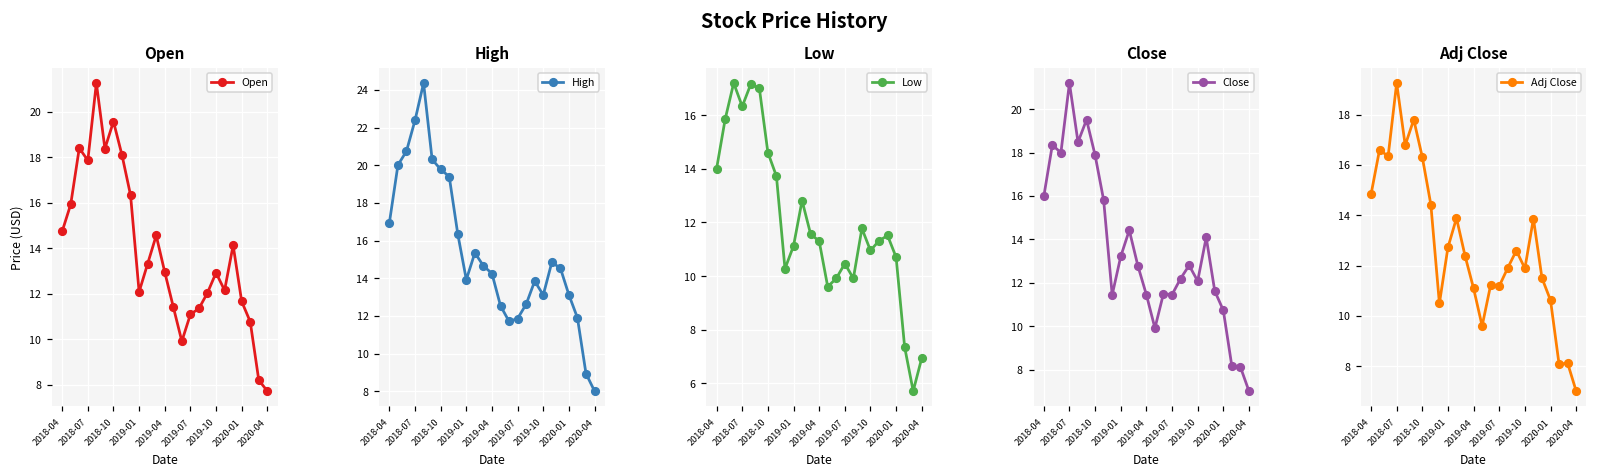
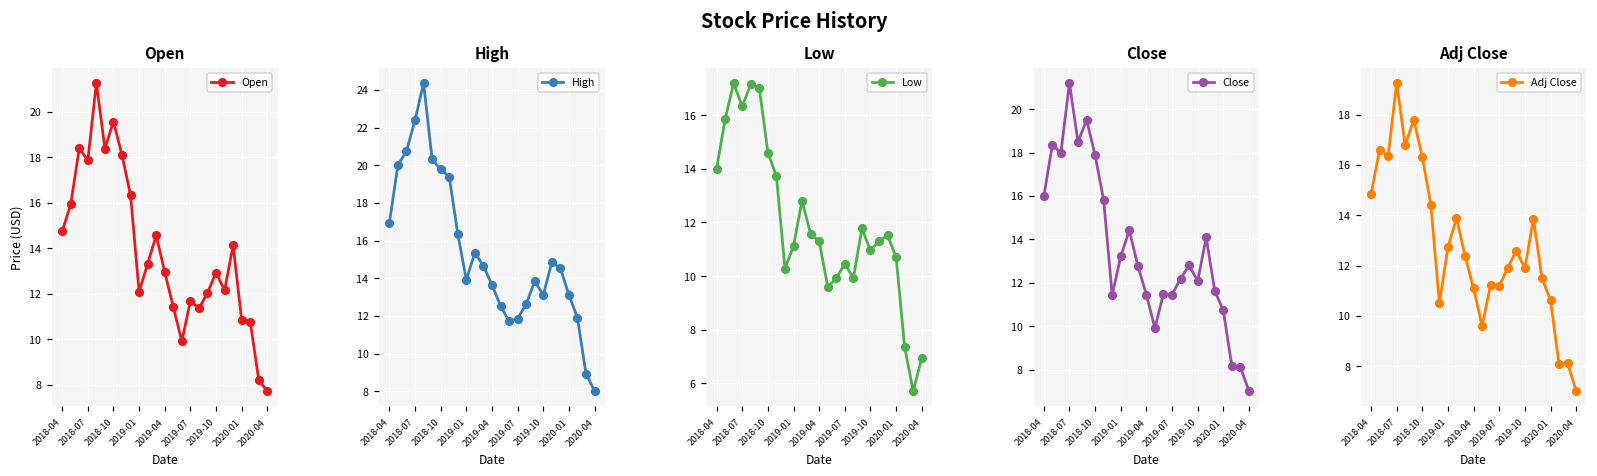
Open, 2019-07: 11.1 -> 11.7
Open, 2020-01: 11.7 -> 10.8
High, 2019-04: 14.3 -> 13.7
